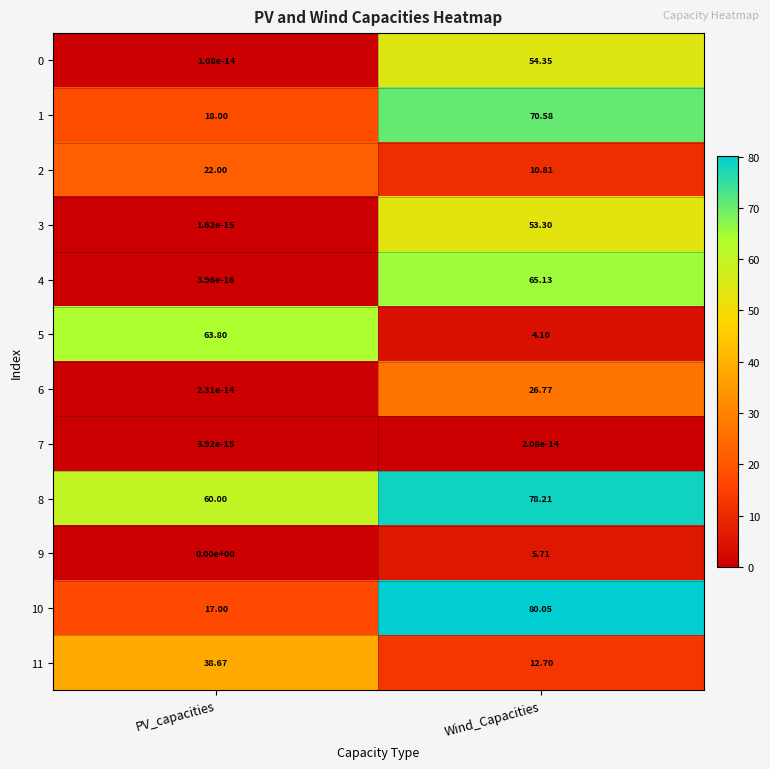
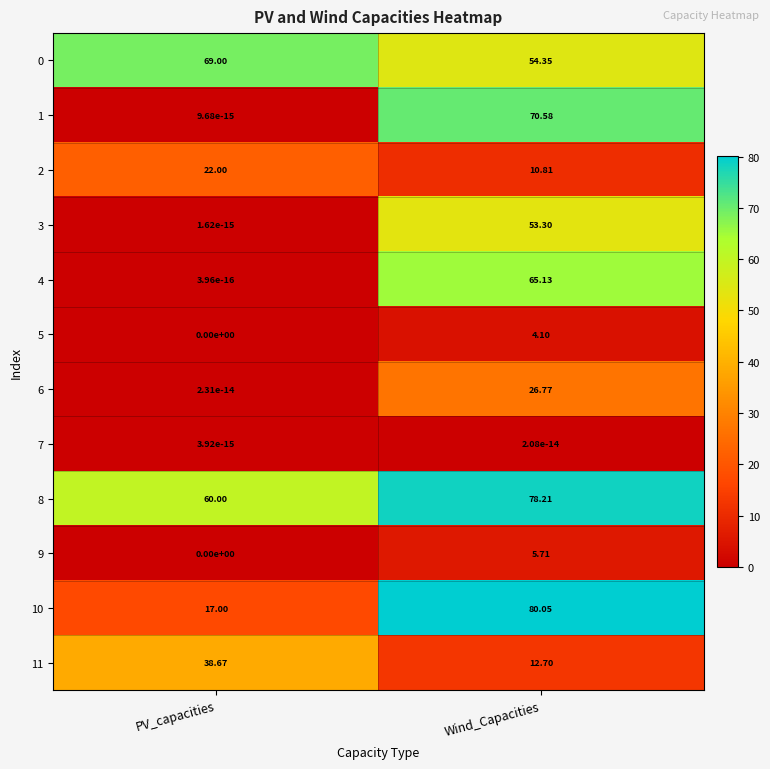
0, PV_capacities: 1.08e-14 -> 69.00
1, PV_capacities: 18.00 -> 9.68e-15
5, PV_capacities: 63.80 -> 0.00e+00
